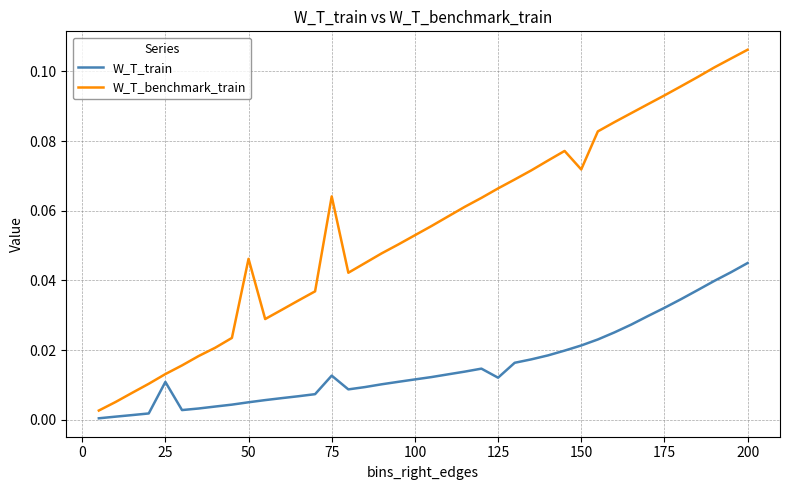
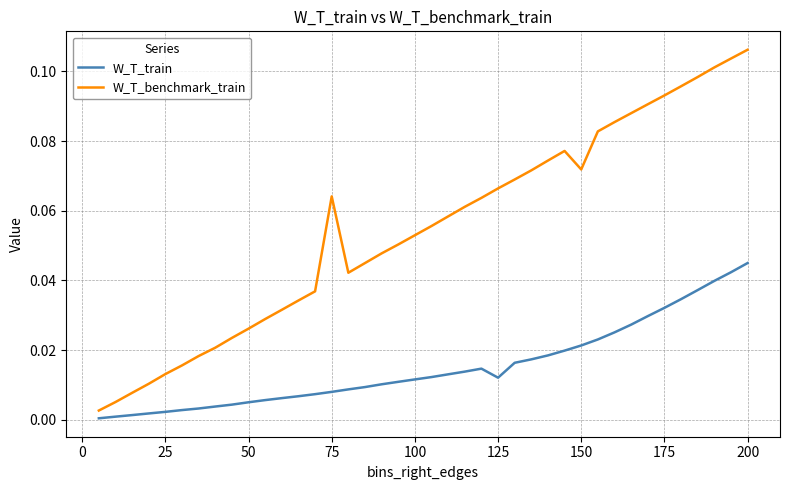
W_T_train, 25: 0.011 -> 0.002
W_T_benchmark_train, 50: 0.046 -> 0.026
W_T_train, 75: 0.013 -> 0.008
